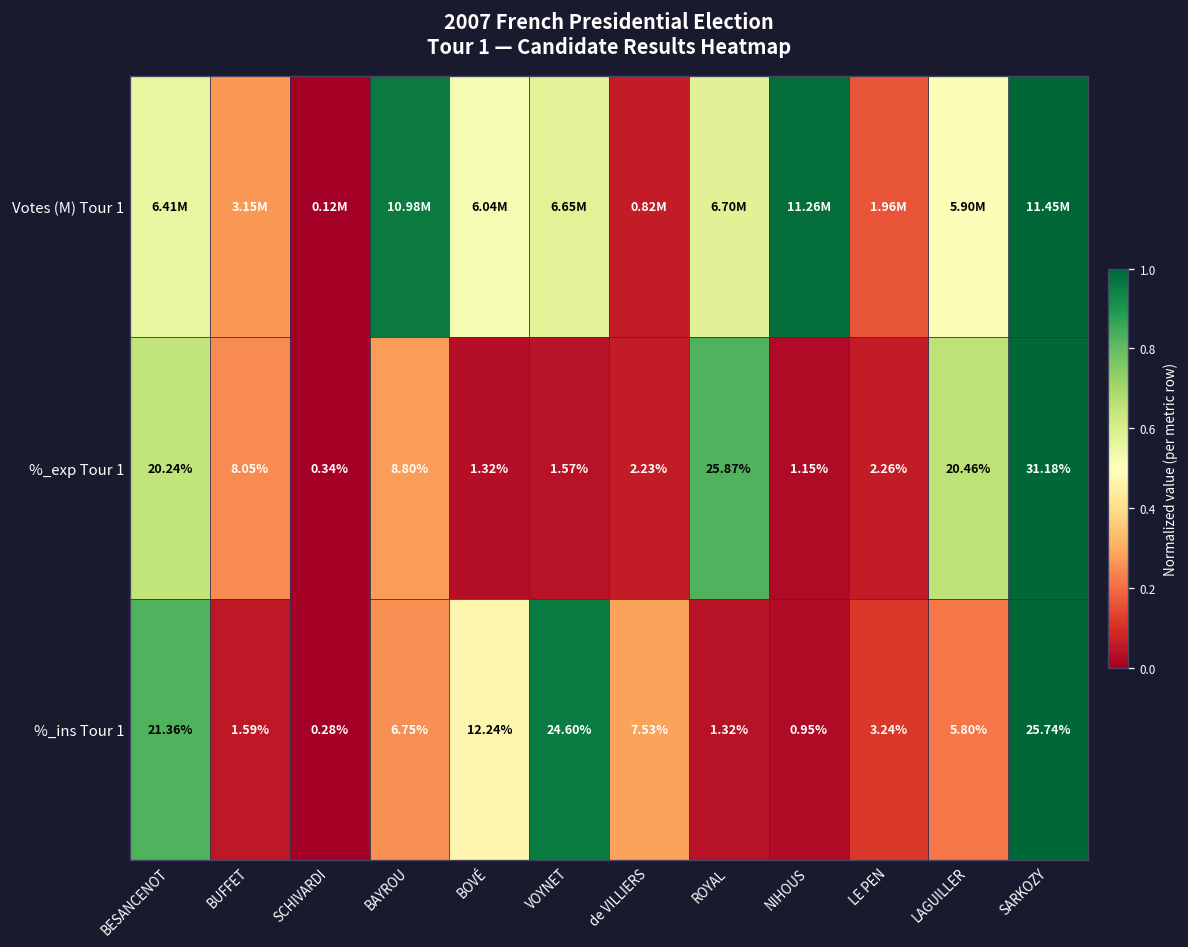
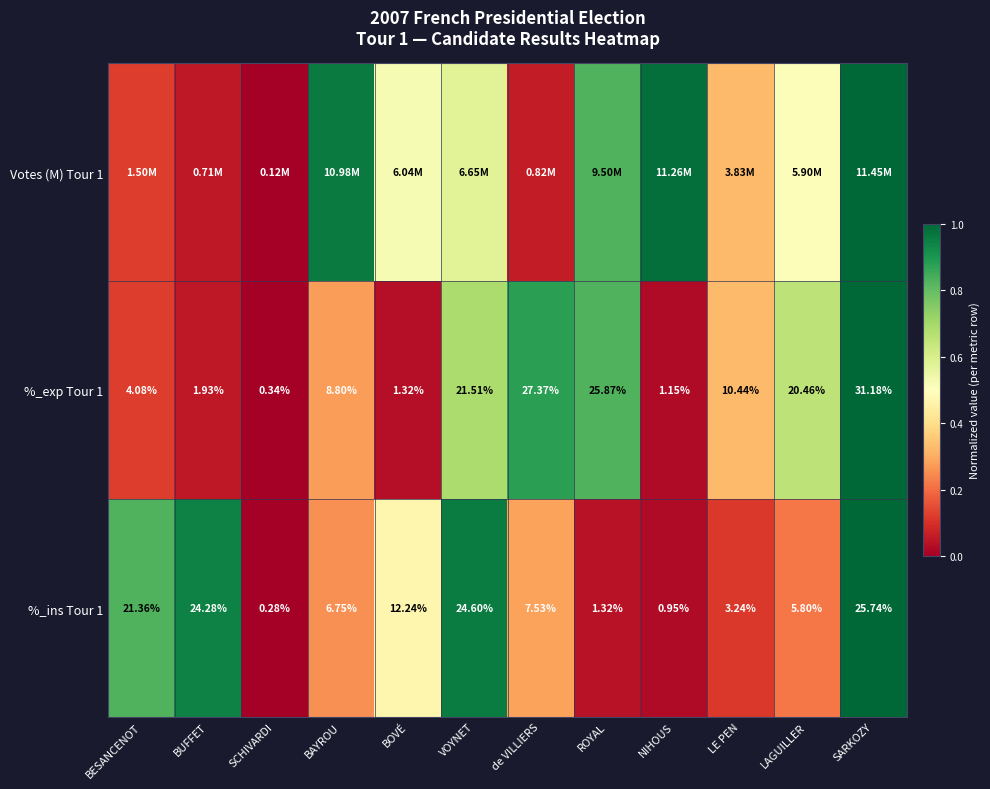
Votes (M) Tour 1, BESANCENOT: 6.41M -> 1.50M
Votes (M) Tour 1, BUFFET: 3.15M -> 0.71M
Votes (M) Tour 1, ROYAL: 6.70M -> 9.50M
Votes (M) Tour 1, LE PEN: 1.96M -> 3.83M
%_exp Tour 1, BESANCENOT: 20.24% -> 4.08%
%_exp Tour 1, BUFFET: 8.05% -> 1.93%
%_exp Tour 1, VOYNET: 1.57% -> 21.51%
%_exp Tour 1, de VILLIERS: 2.23% -> 27.37%
%_exp Tour 1, LE PEN: 2.26% -> 10.44%
%_ins Tour 1, BUFFET: 1.59% -> 24.28%
